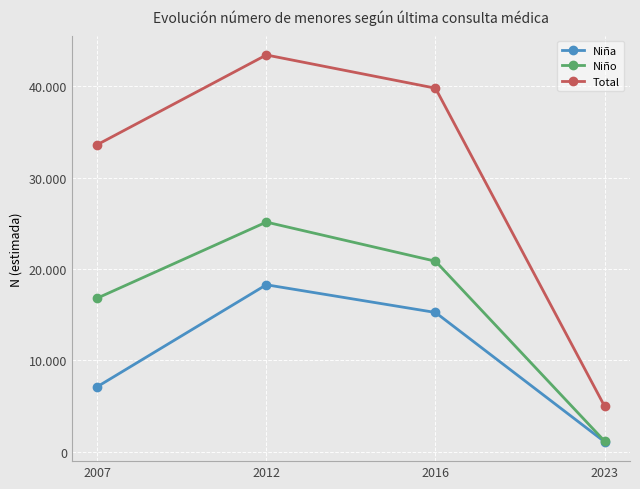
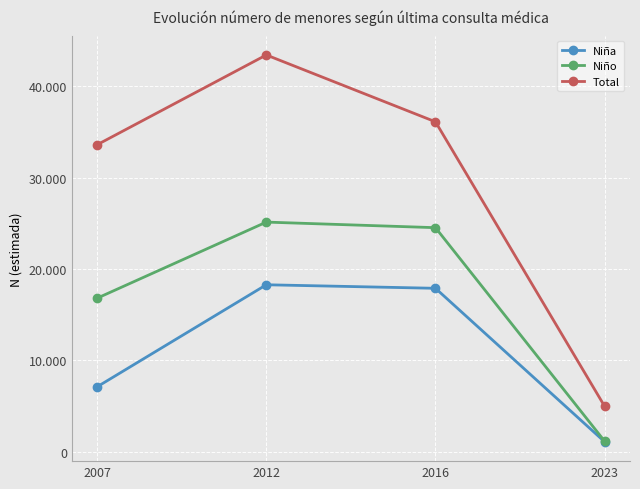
Niña, 2016: 15 -> 18
Niño, 2016: 21 -> 25
Total, 2016: 40 -> 36
